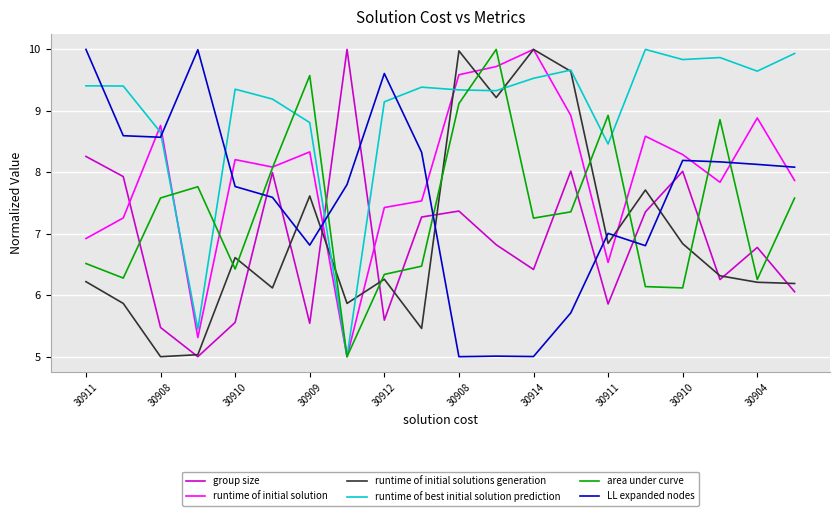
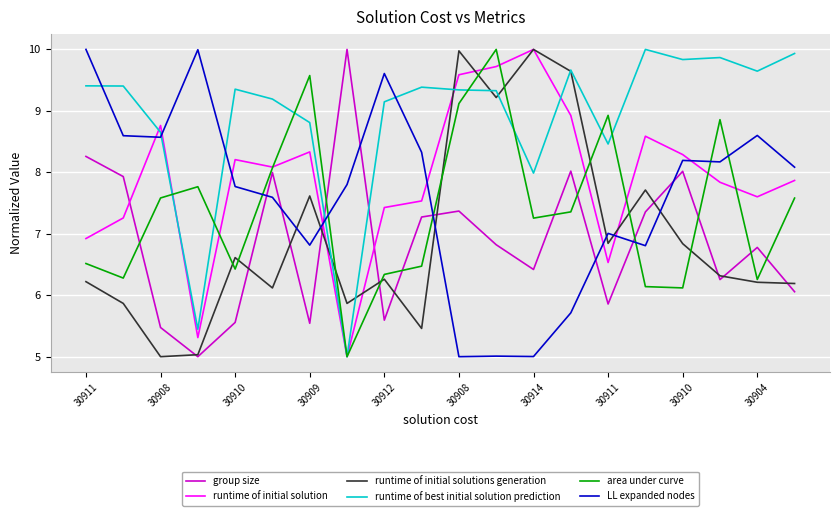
runtime of best initial solution prediction, 30914: 9.5 -> 8.0
runtime of initial solution, 30904: 8.9 -> 7.6
LL expanded nodes, 30904: 8.1 -> 8.6
